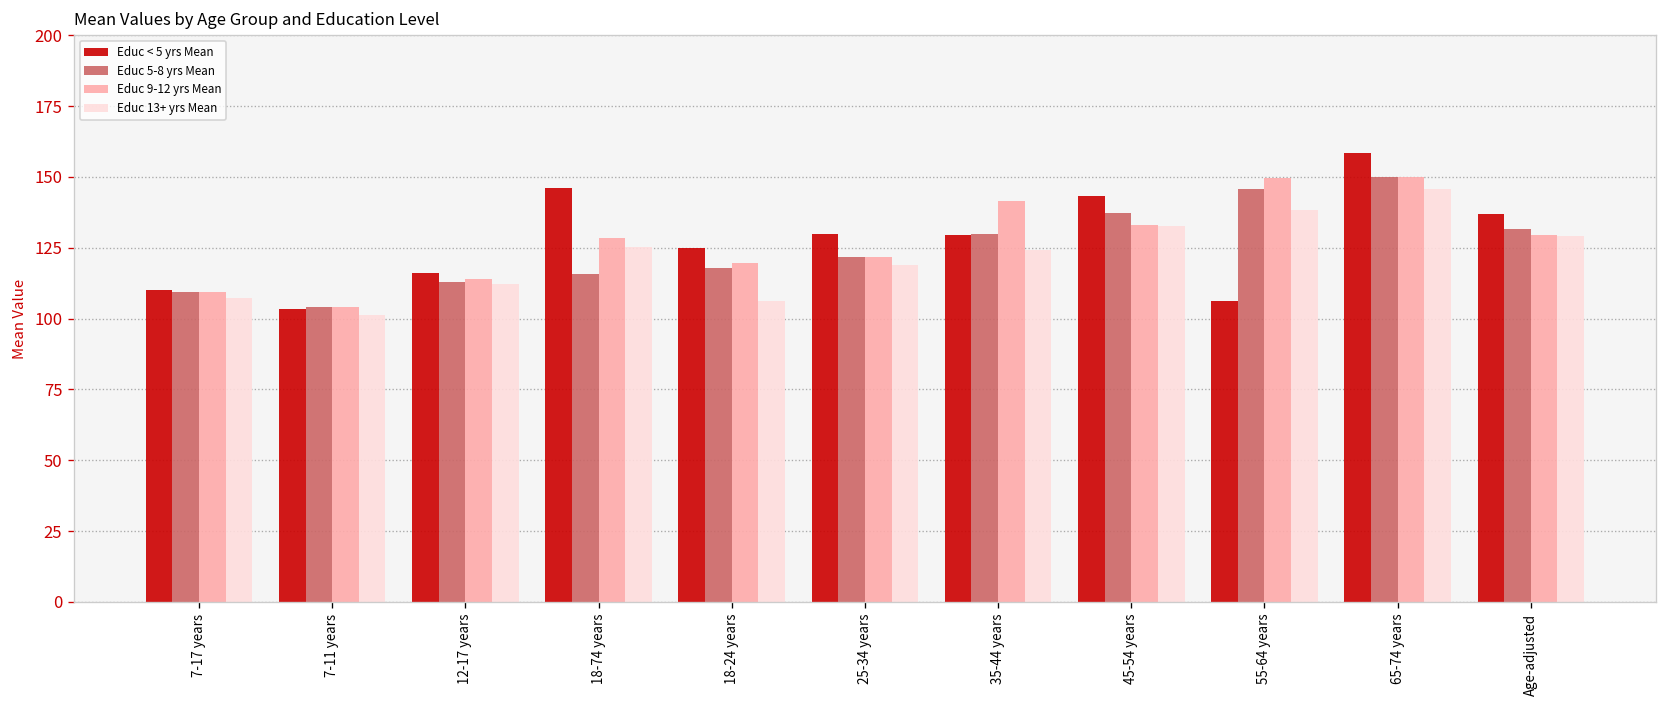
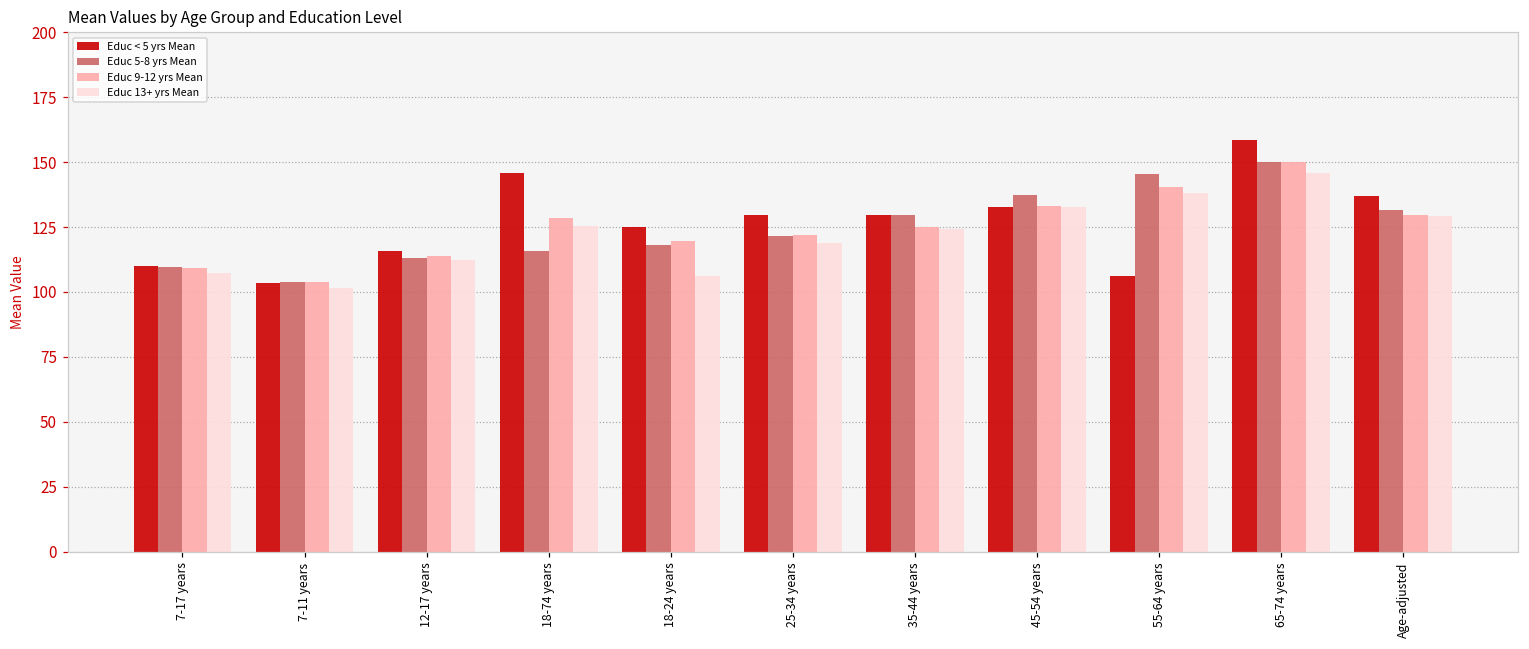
Educ 9-12 yrs Mean, 35-44 years: 142 -> 125
Educ < 5 yrs Mean, 45-54 years: 143 -> 133
Educ 9-12 yrs Mean, 55-64 years: 150 -> 140
